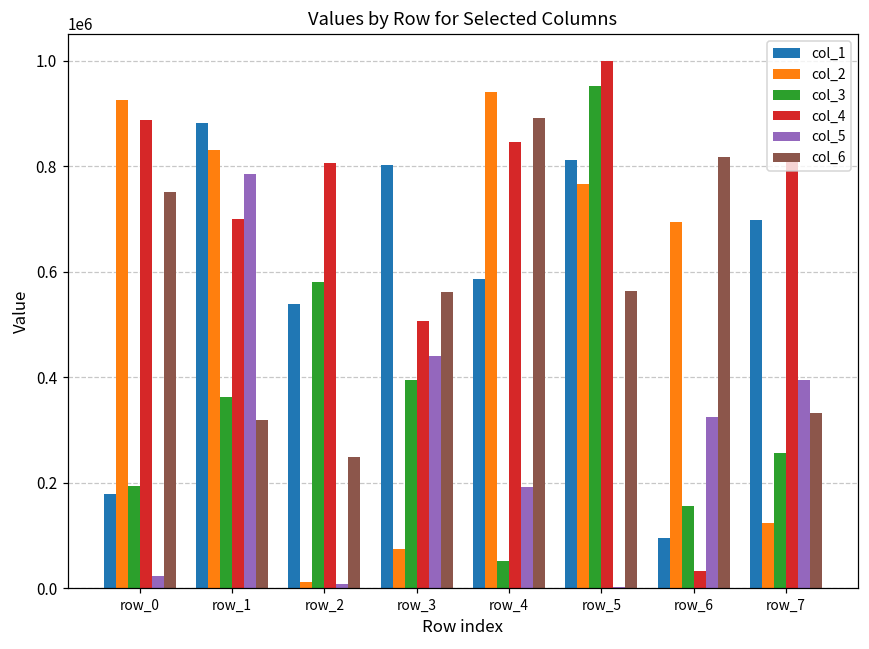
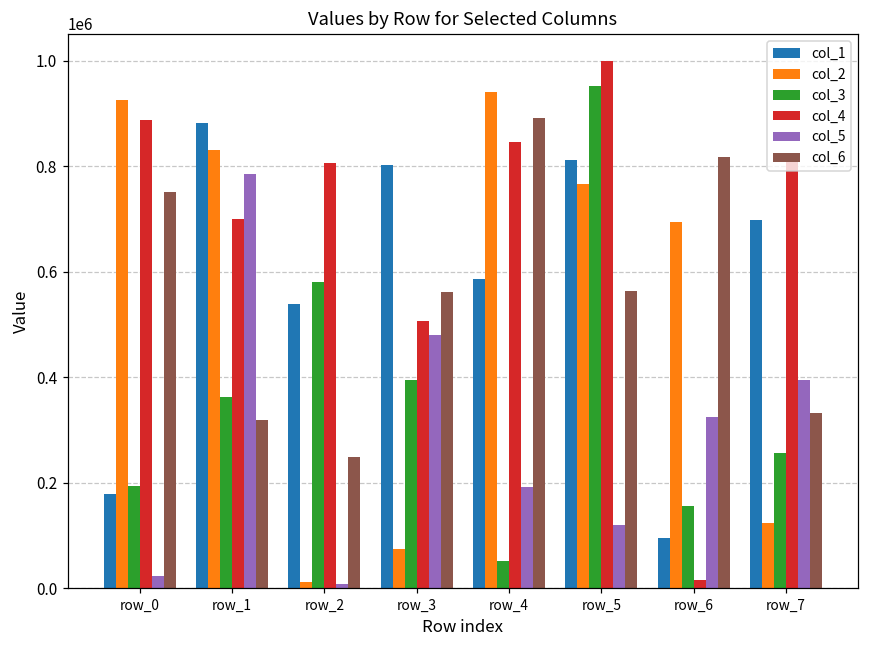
col_5, row_3: 440000 -> 480000
col_5, row_5: 0 -> 120000
col_4, row_6: 30000 -> 20000
